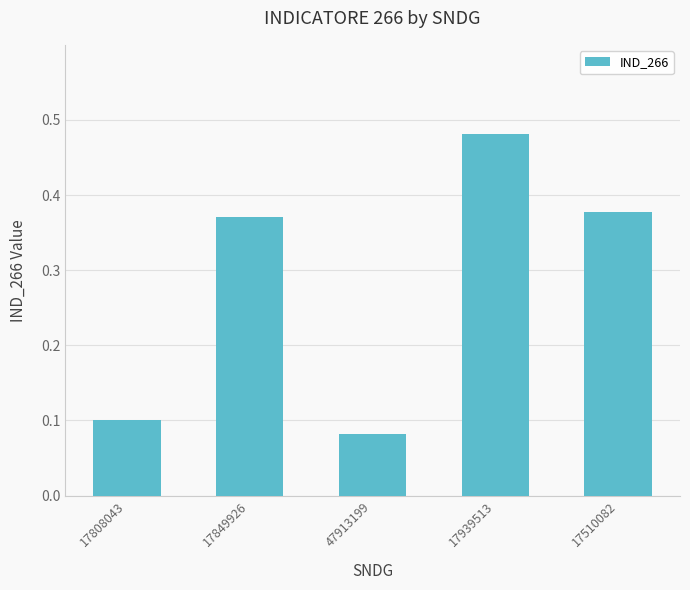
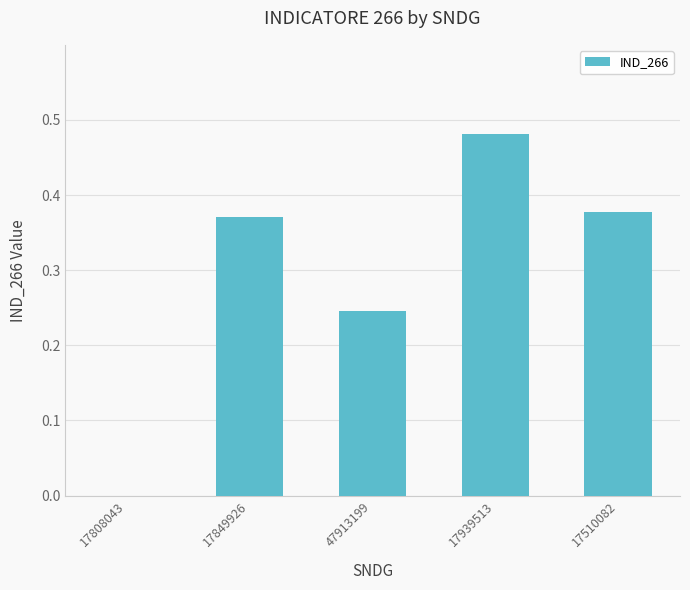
17808043: 0.1 -> 0.0
47913199: 0.08 -> 0.25
